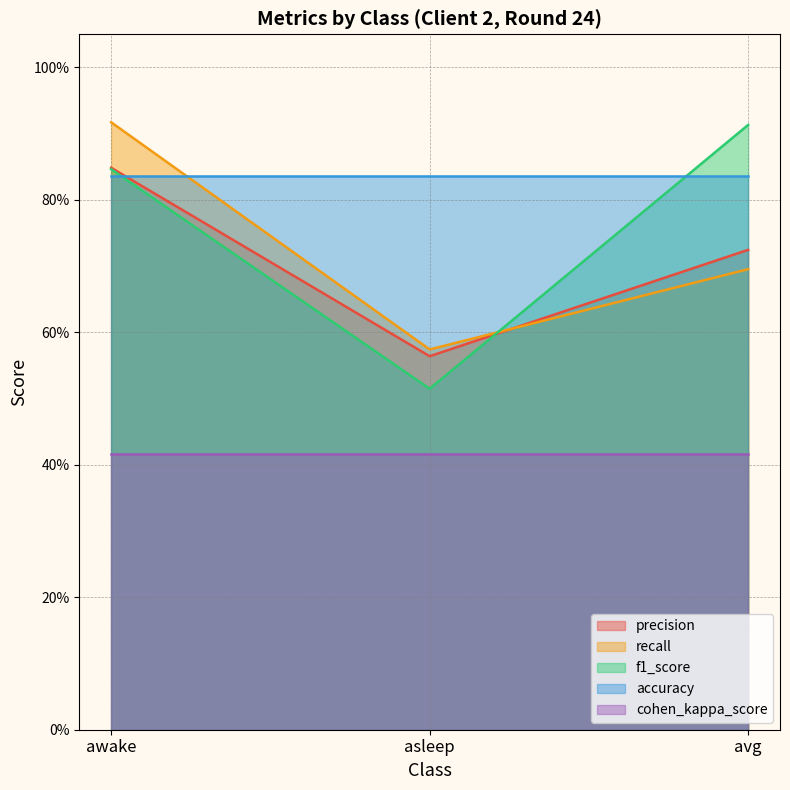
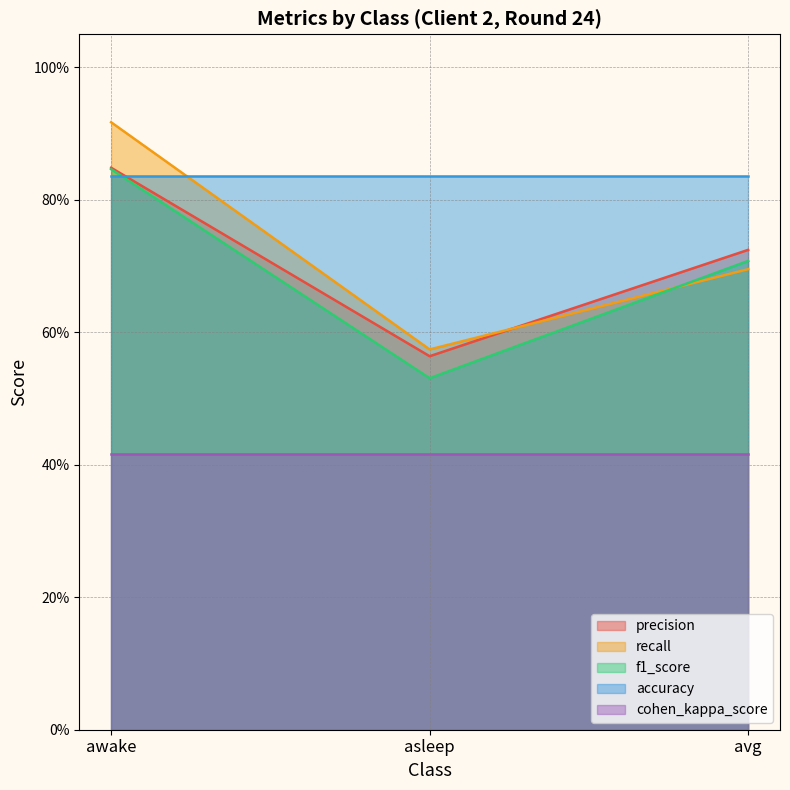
f1_score, asleep: 51% -> 53%
f1_score, avg: 91% -> 71%
